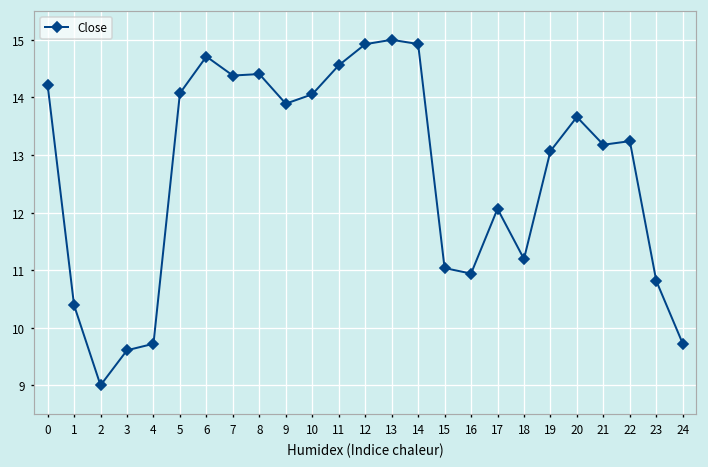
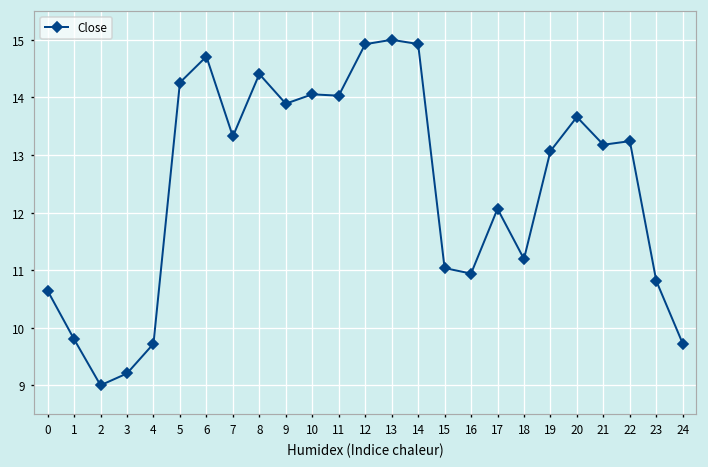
0: 14.2 -> 10.6
1: 10.4 -> 9.8
3: 9.6 -> 9.2
5: 14.1 -> 14.3
7: 14.4 -> 13.3
11: 14.6 -> 14.0
